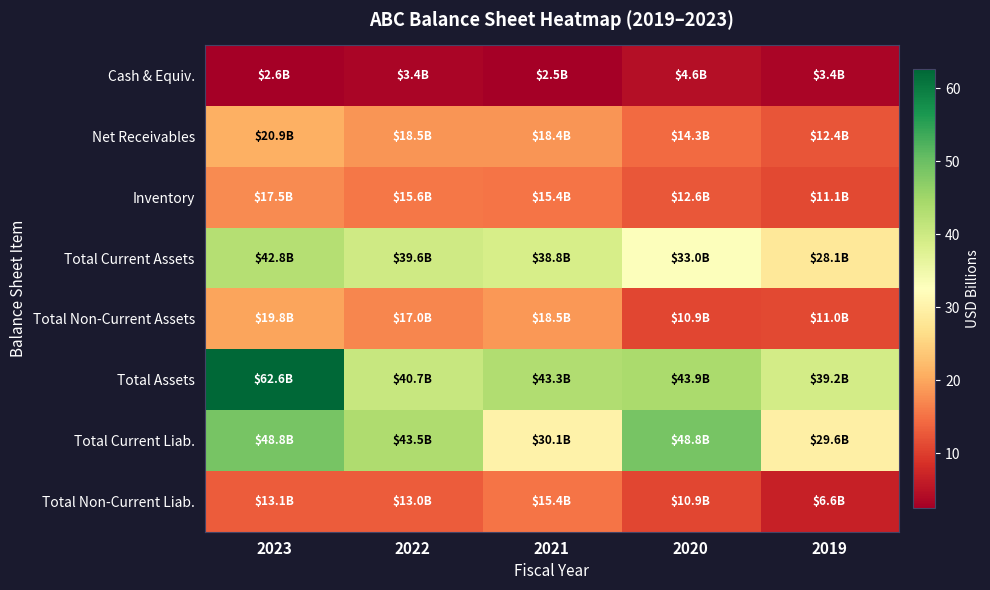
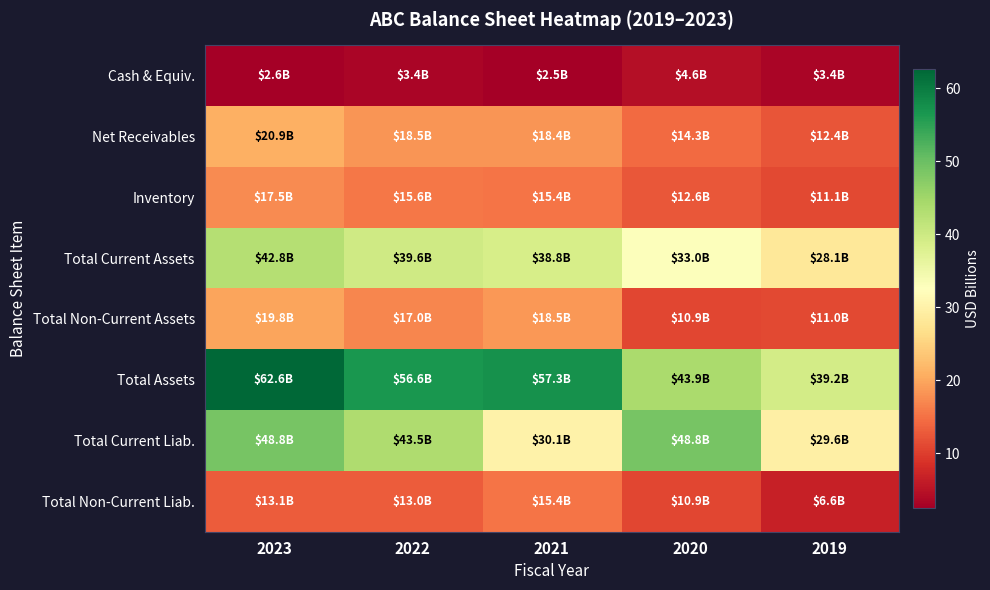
Total Assets, 2022: $40.7B -> $56.6B
Total Assets, 2021: $43.3B -> $57.3B
